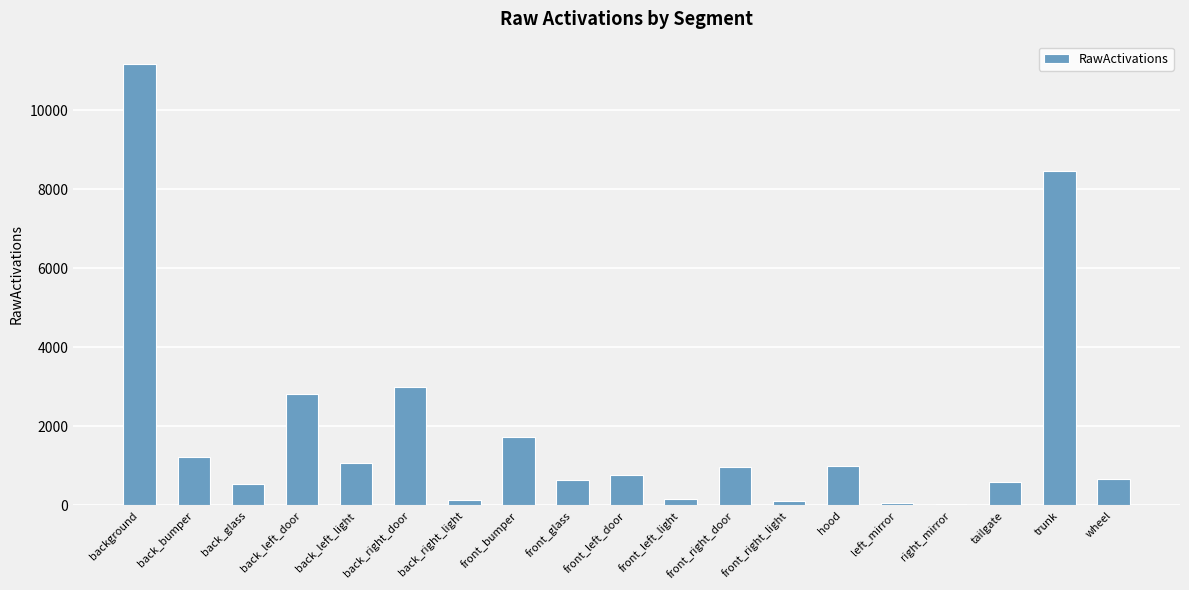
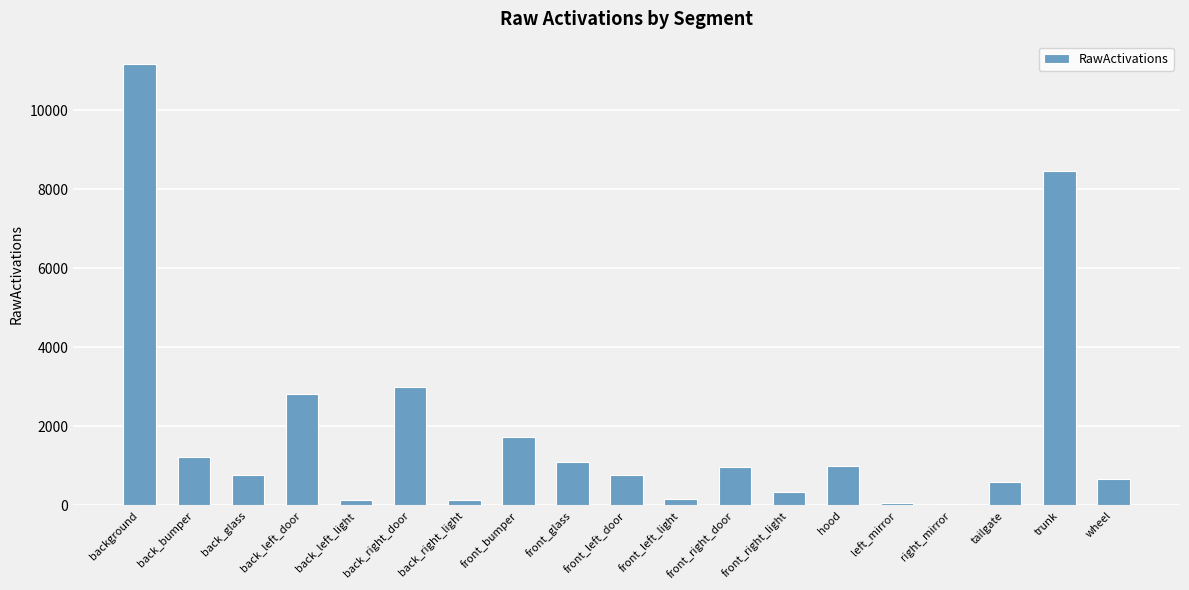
back_glass: 500 -> 800
back_left_light: 1100 -> 100
front_glass: 700 -> 1100
front_right_light: 100 -> 300
